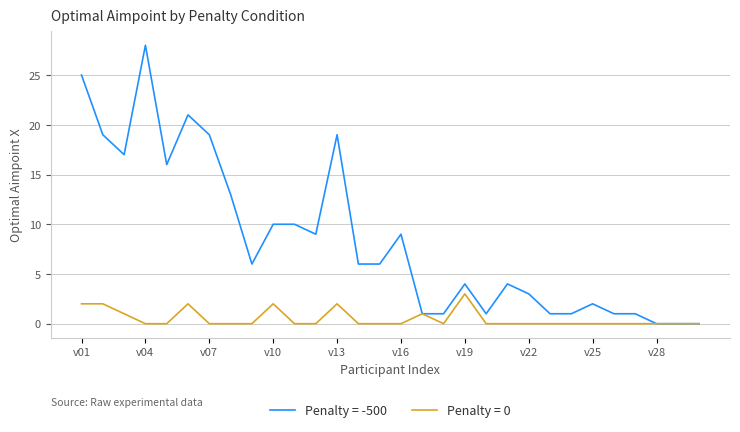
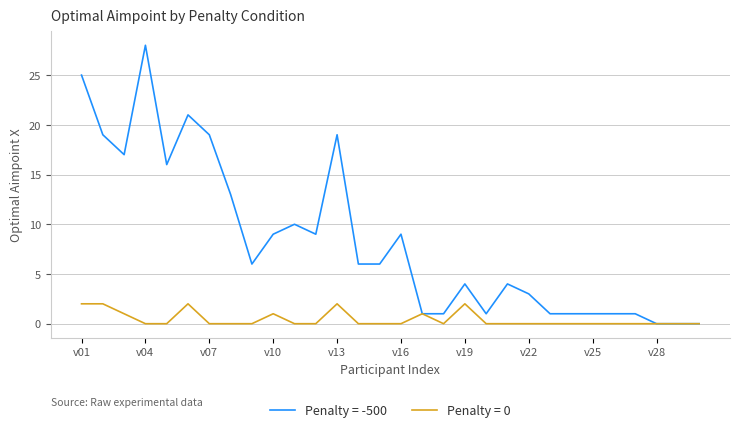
Penalty = -500, v10: 10 -> 9
Penalty = 0, v10: 2 -> 1
Penalty = 0, v19: 3 -> 2
Penalty = -500, v25: 2 -> 1
